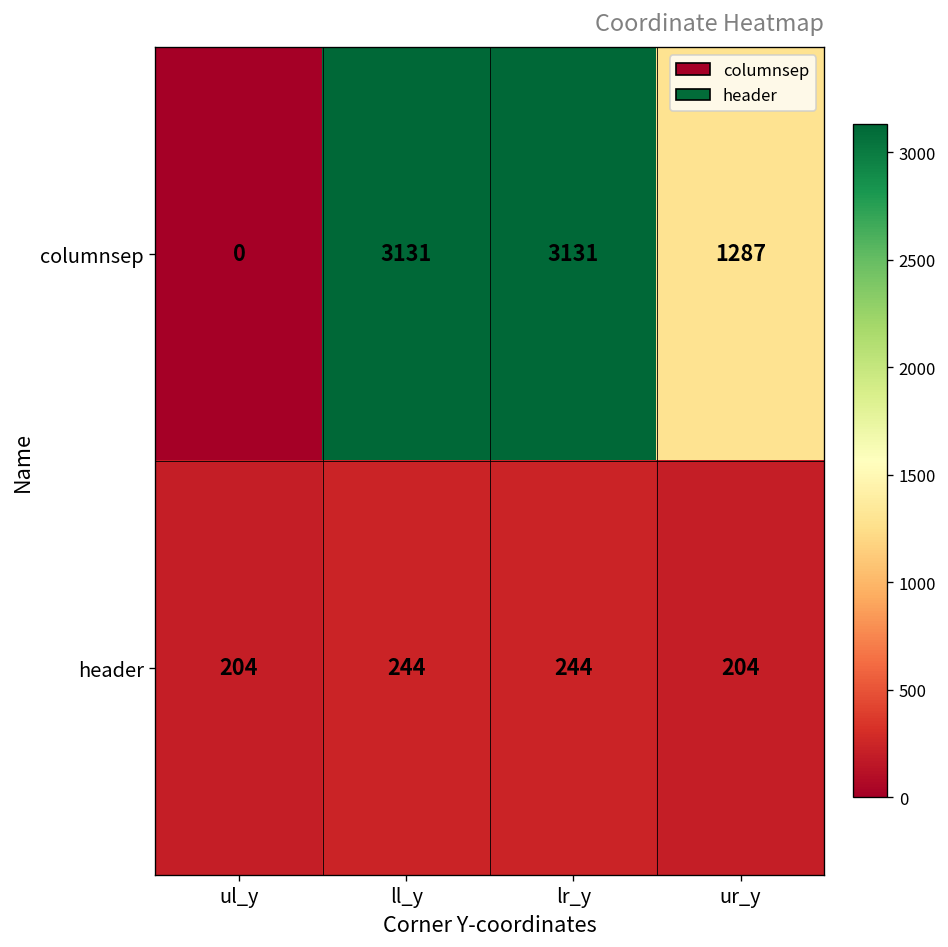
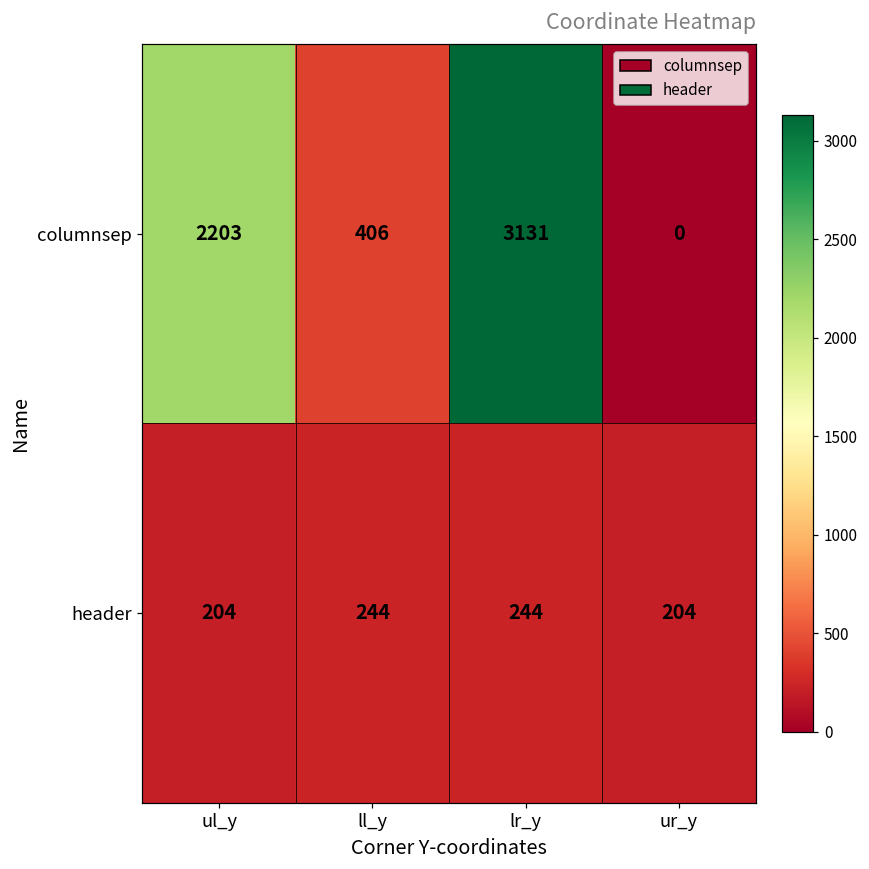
columnsep, ul_y: 0 -> 2203
columnsep, ll_y: 3131 -> 406
columnsep, ur_y: 1287 -> 0
